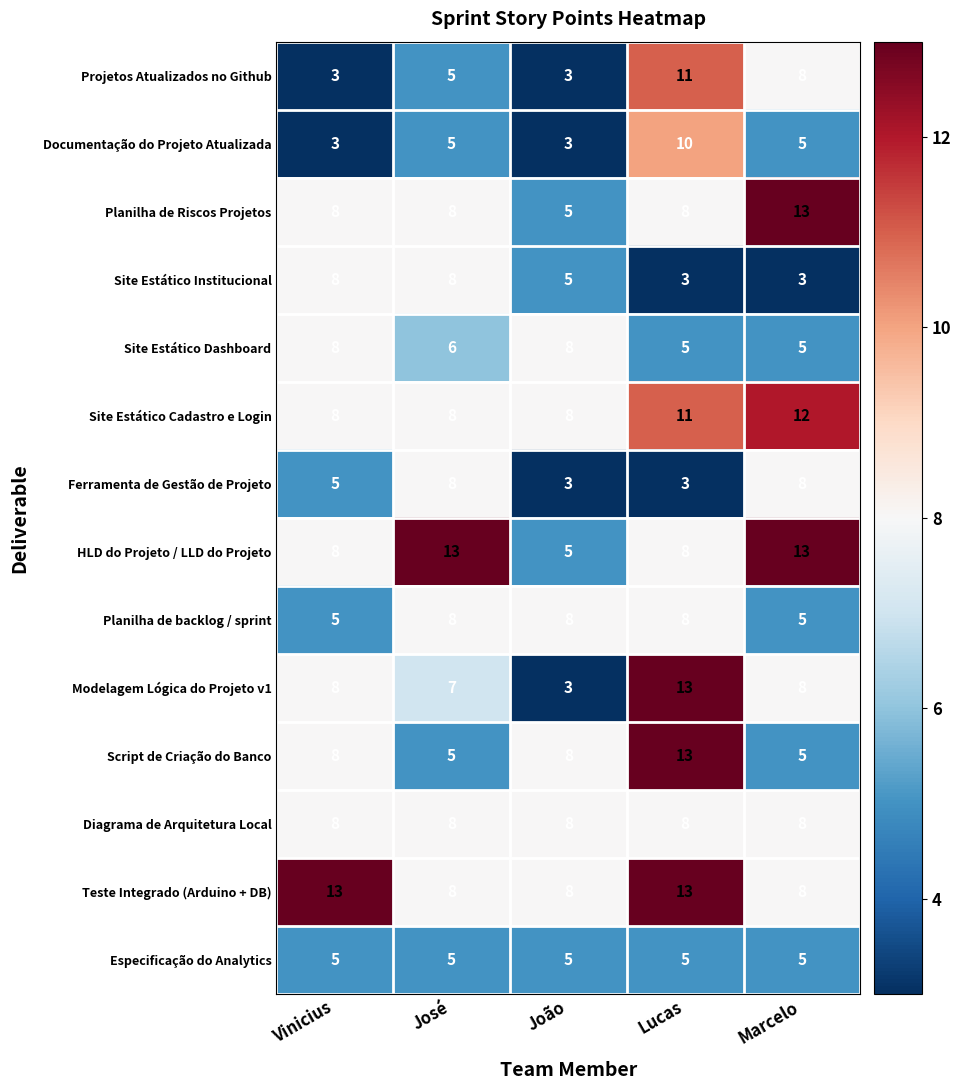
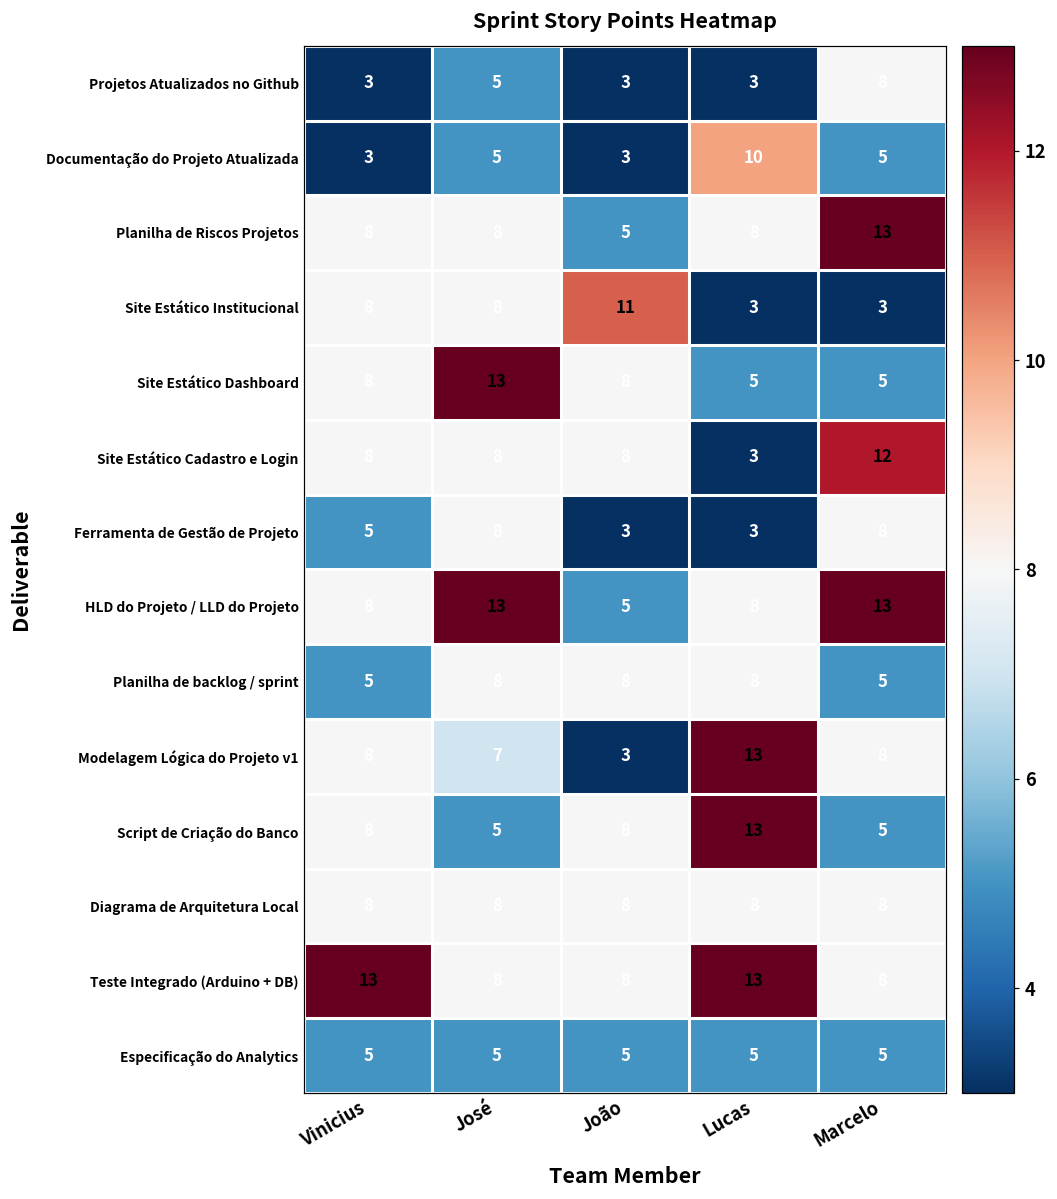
Projetos Atualizados no Github, Lucas: 11 -> 3
Site Estático Institucional, João: 5 -> 11
Site Estático Dashboard, José: 6 -> 13
Site Estático Cadastro e Login, Lucas: 11 -> 3
